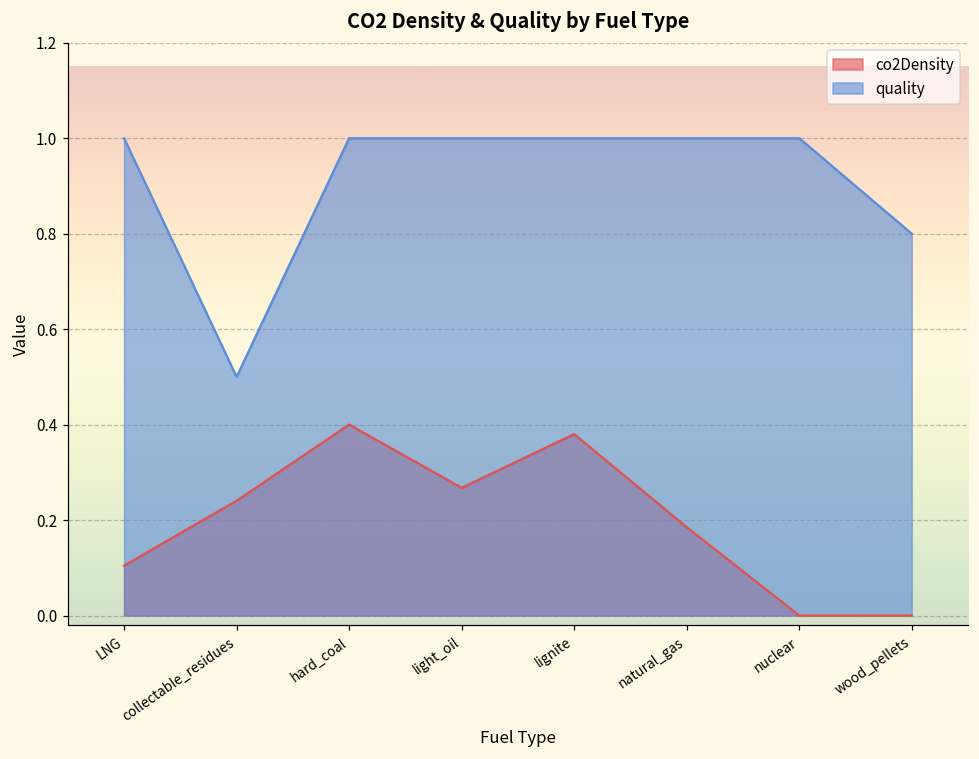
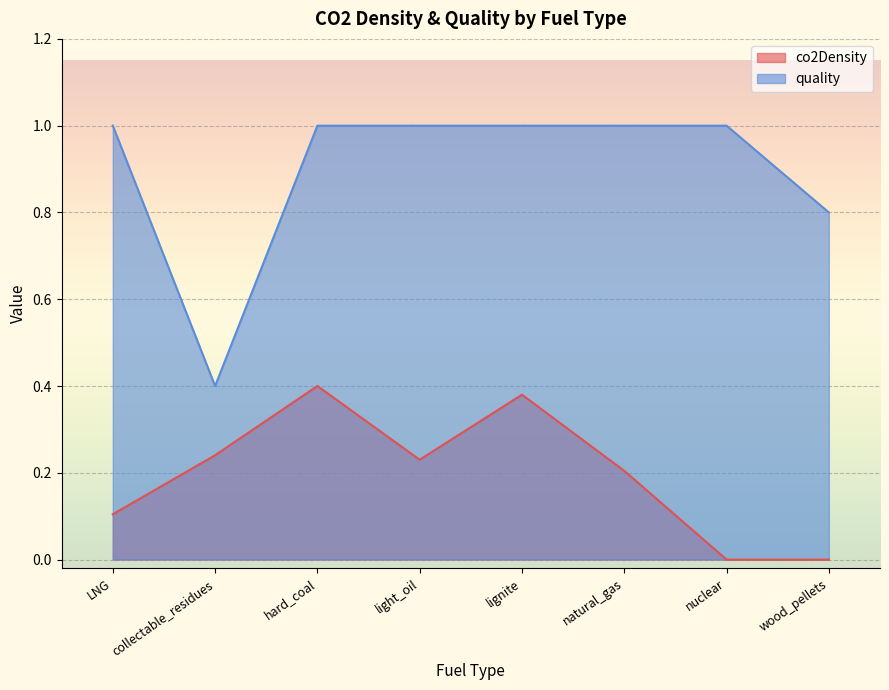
quality, collectable_residues: 0.5 -> 0.4
co2Density, light_oil: 0.27 -> 0.23
co2Density, natural_gas: 0.19 -> 0.20
